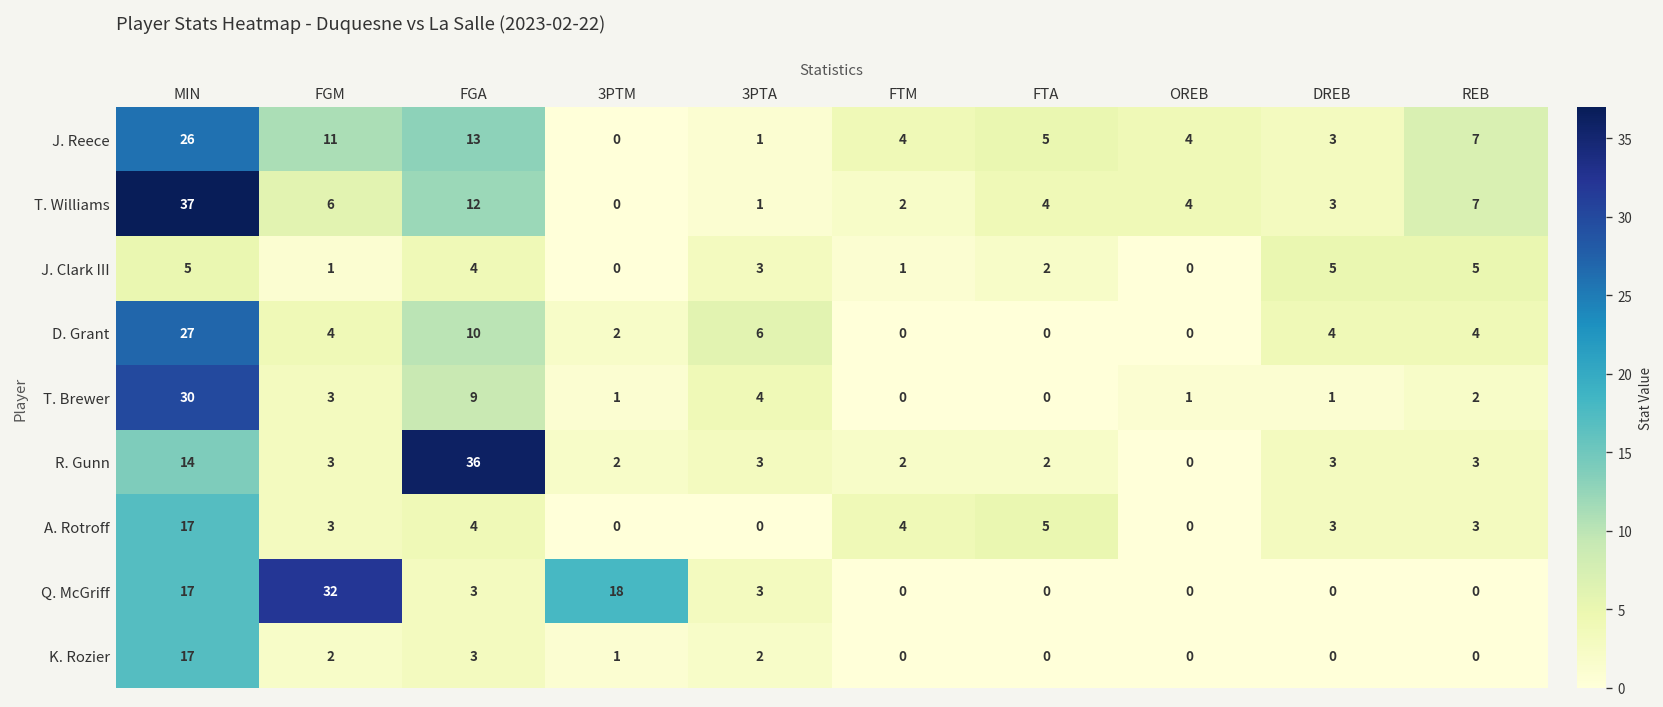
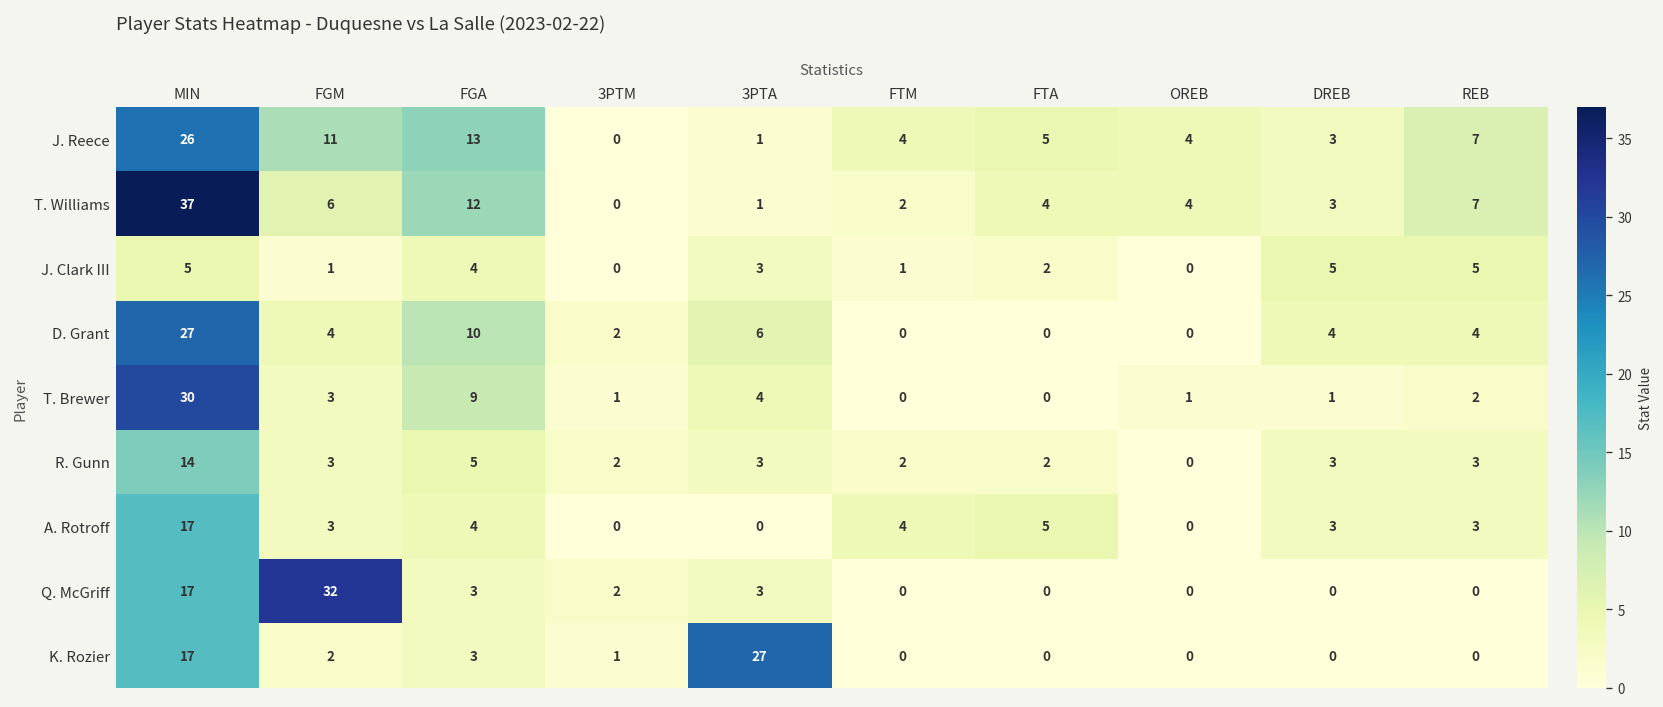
R. Gunn, FGA: 36 -> 5
Q. McGriff, 3PTM: 18 -> 2
K. Rozier, 3PTA: 2 -> 27
